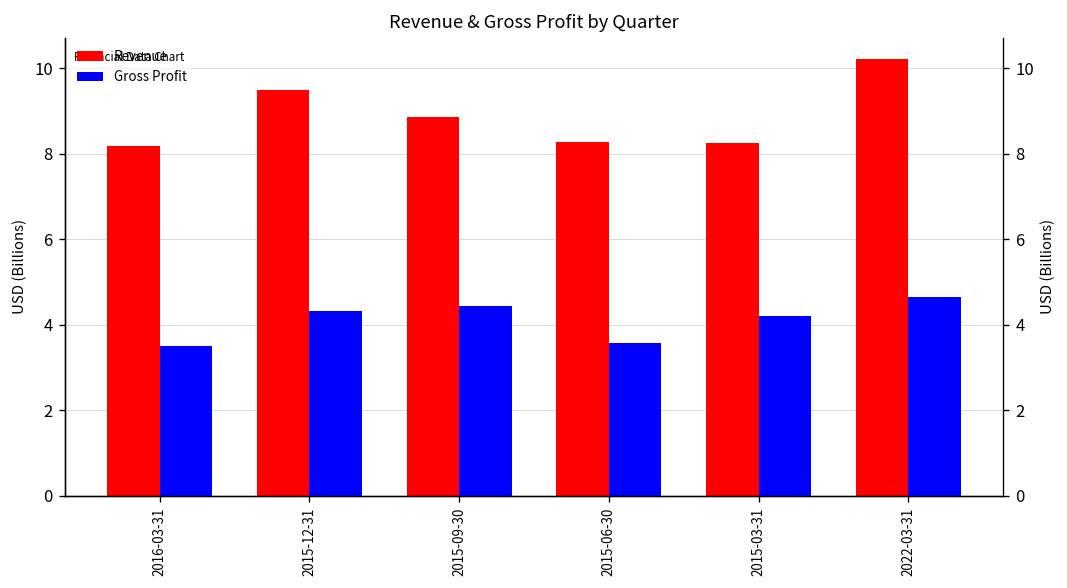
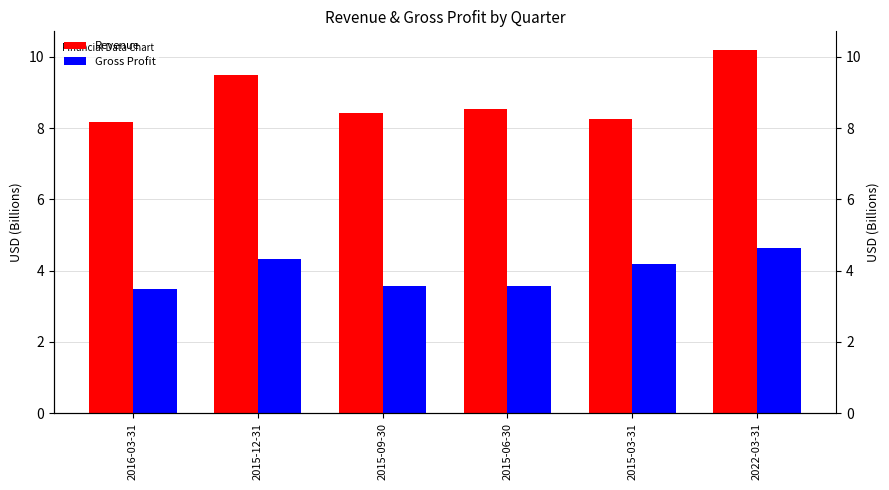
Revenue, 2015-09-30: 8.9 -> 8.4
Gross Profit, 2015-09-30: 4.4 -> 3.6
Revenue, 2015-06-30: 8.3 -> 8.5
